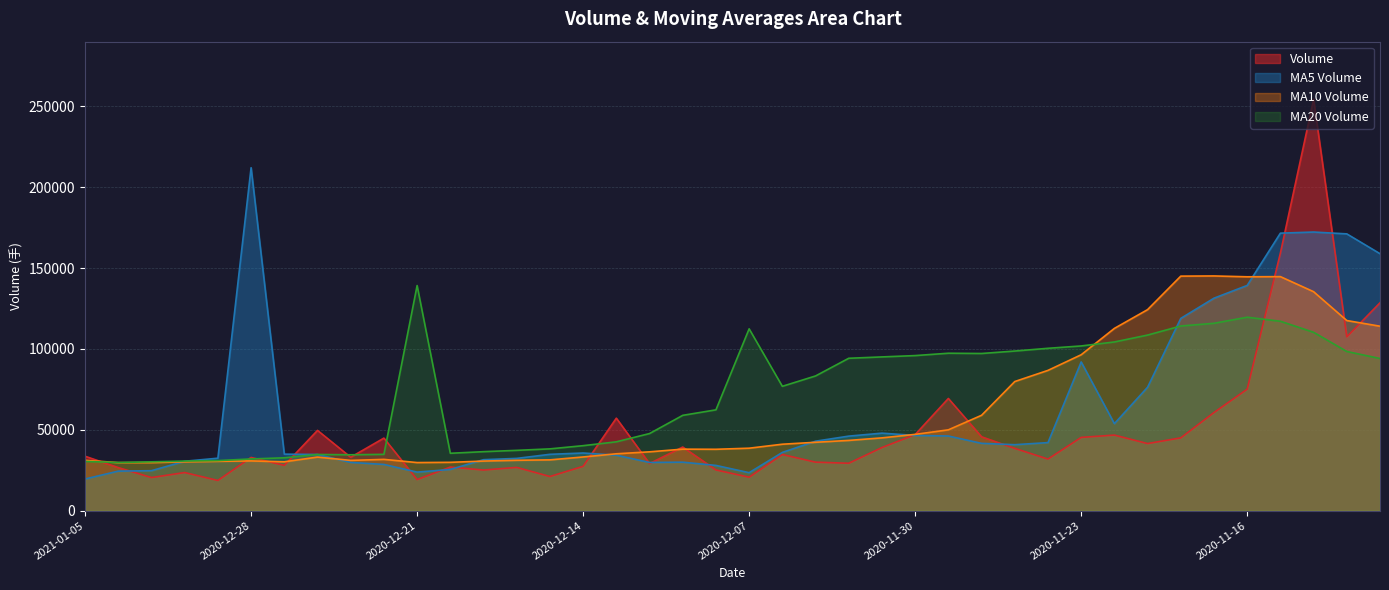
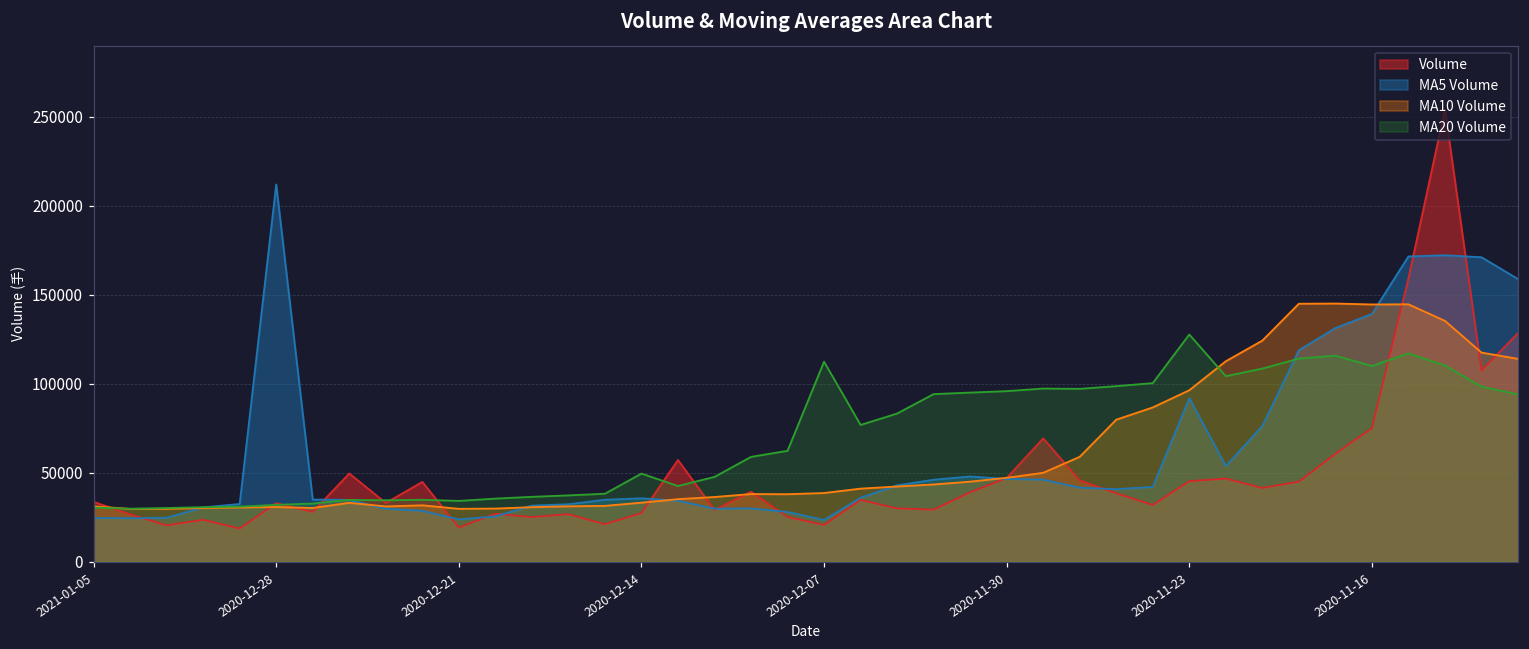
MA5 Volume, 2021-01-05: 20000 -> 25000
MA20 Volume, 2020-12-21: 139000 -> 34000
MA20 Volume, 2020-12-14: 40000 -> 50000
MA20 Volume, 2020-11-23: 102000 -> 128000
MA20 Volume, 2020-11-16: 120000 -> 110000
